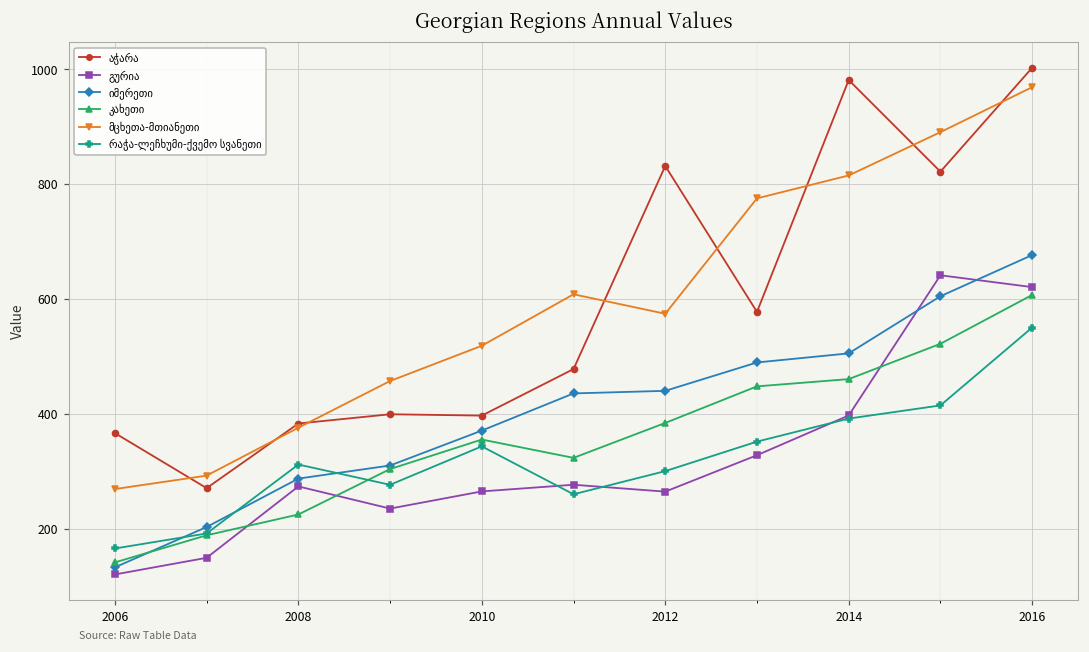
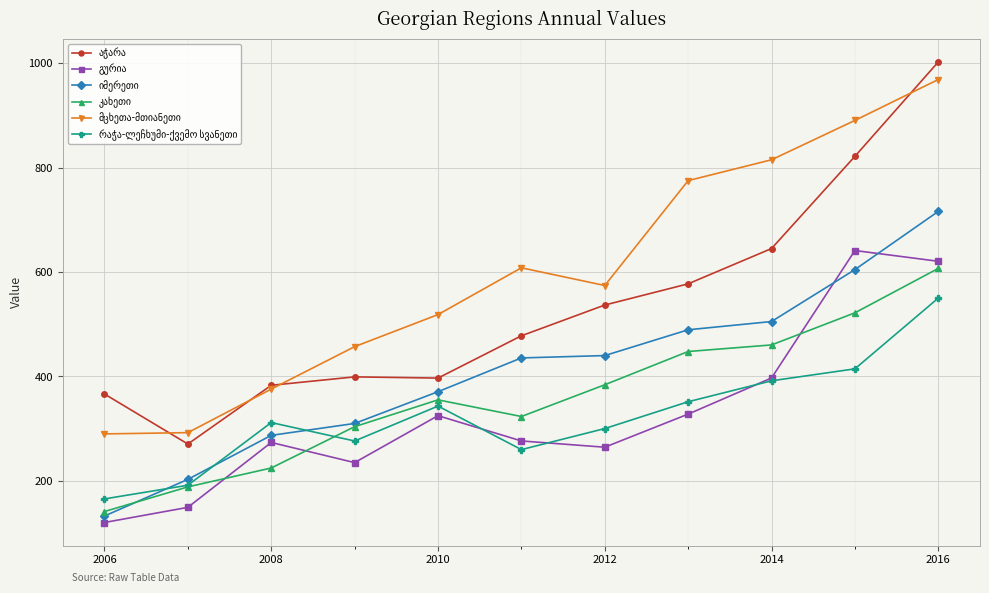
მცხეთა-მთიანეთი, 2006: 270 -> 290
გურია, 2010: 260 -> 320
აჭარა, 2012: 830 -> 540
აჭარა, 2014: 980 -> 640
იმერეთი, 2016: 680 -> 720
